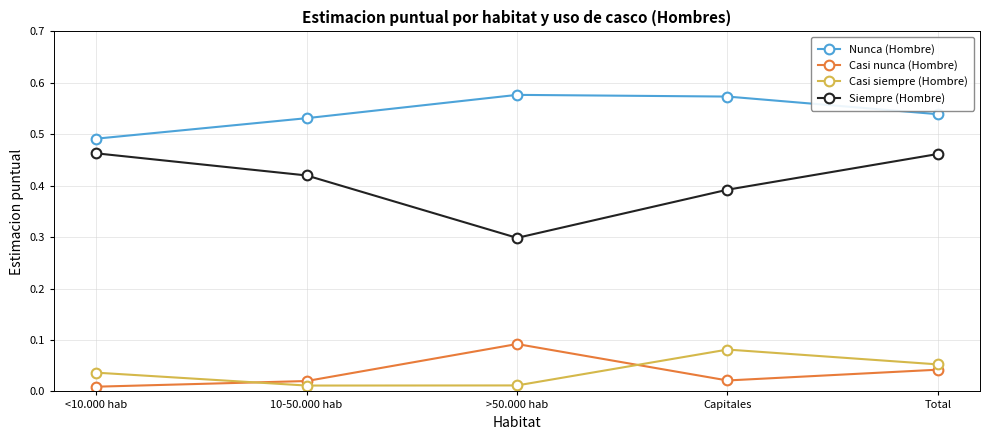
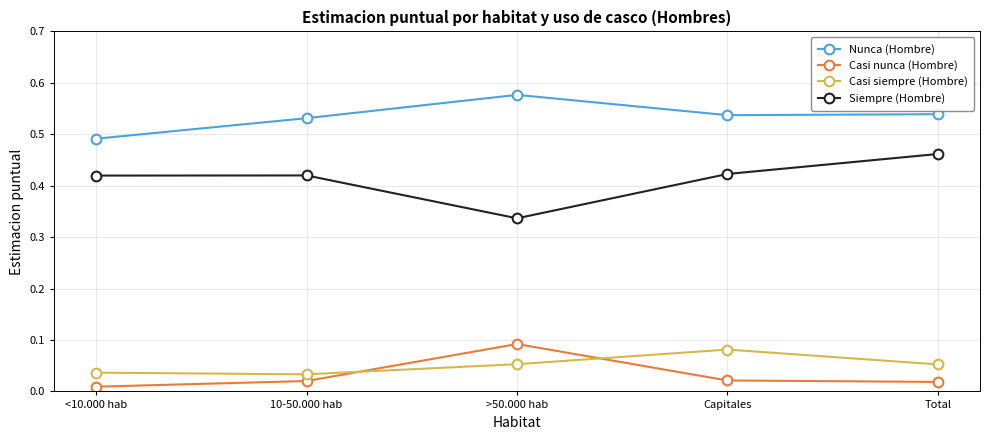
Siempre (Hombre), <10.000 hab: 0.46 -> 0.42
Casi siempre (Hombre), 10-50.000 hab: 0.01 -> 0.03
Casi siempre (Hombre), >50.000 hab: 0.01 -> 0.05
Siempre (Hombre), >50.000 hab: 0.30 -> 0.34
Nunca (Hombre), Capitales: 0.57 -> 0.54
Siempre (Hombre), Capitales: 0.39 -> 0.42
Casi nunca (Hombre), Total: 0.04 -> 0.02
